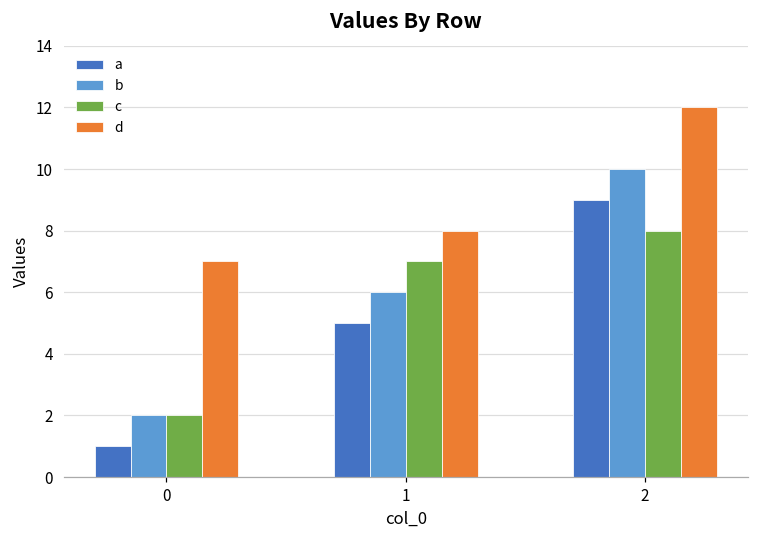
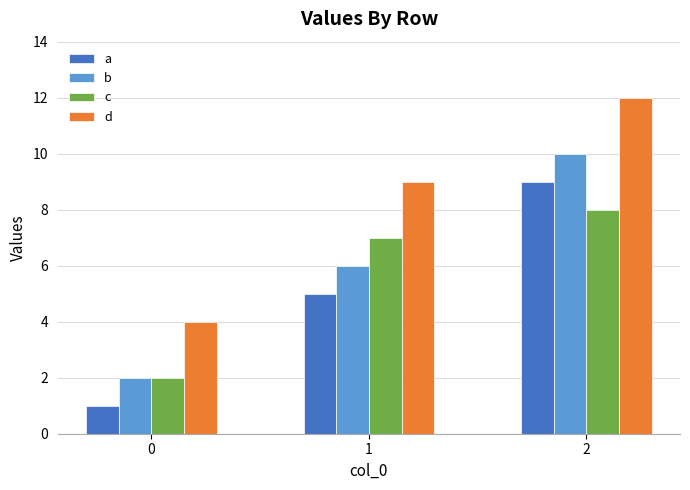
d, 0: 7 -> 4
d, 1: 8 -> 9
